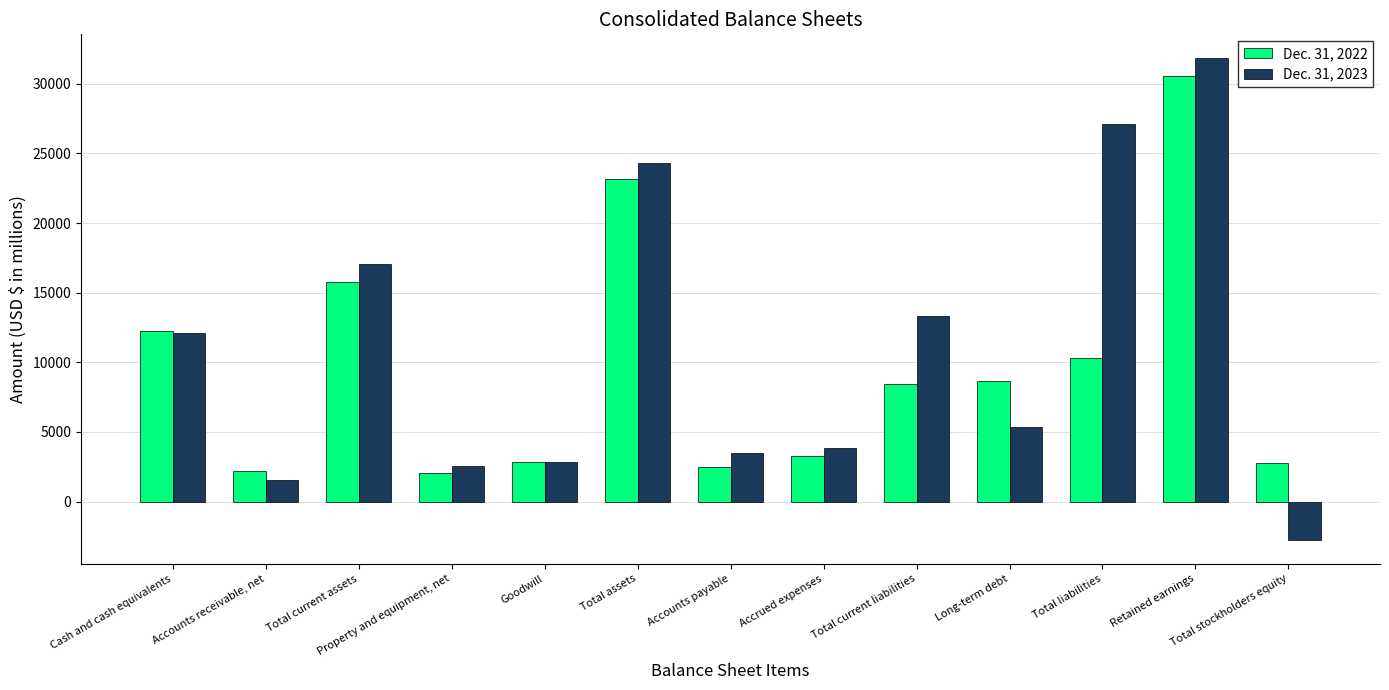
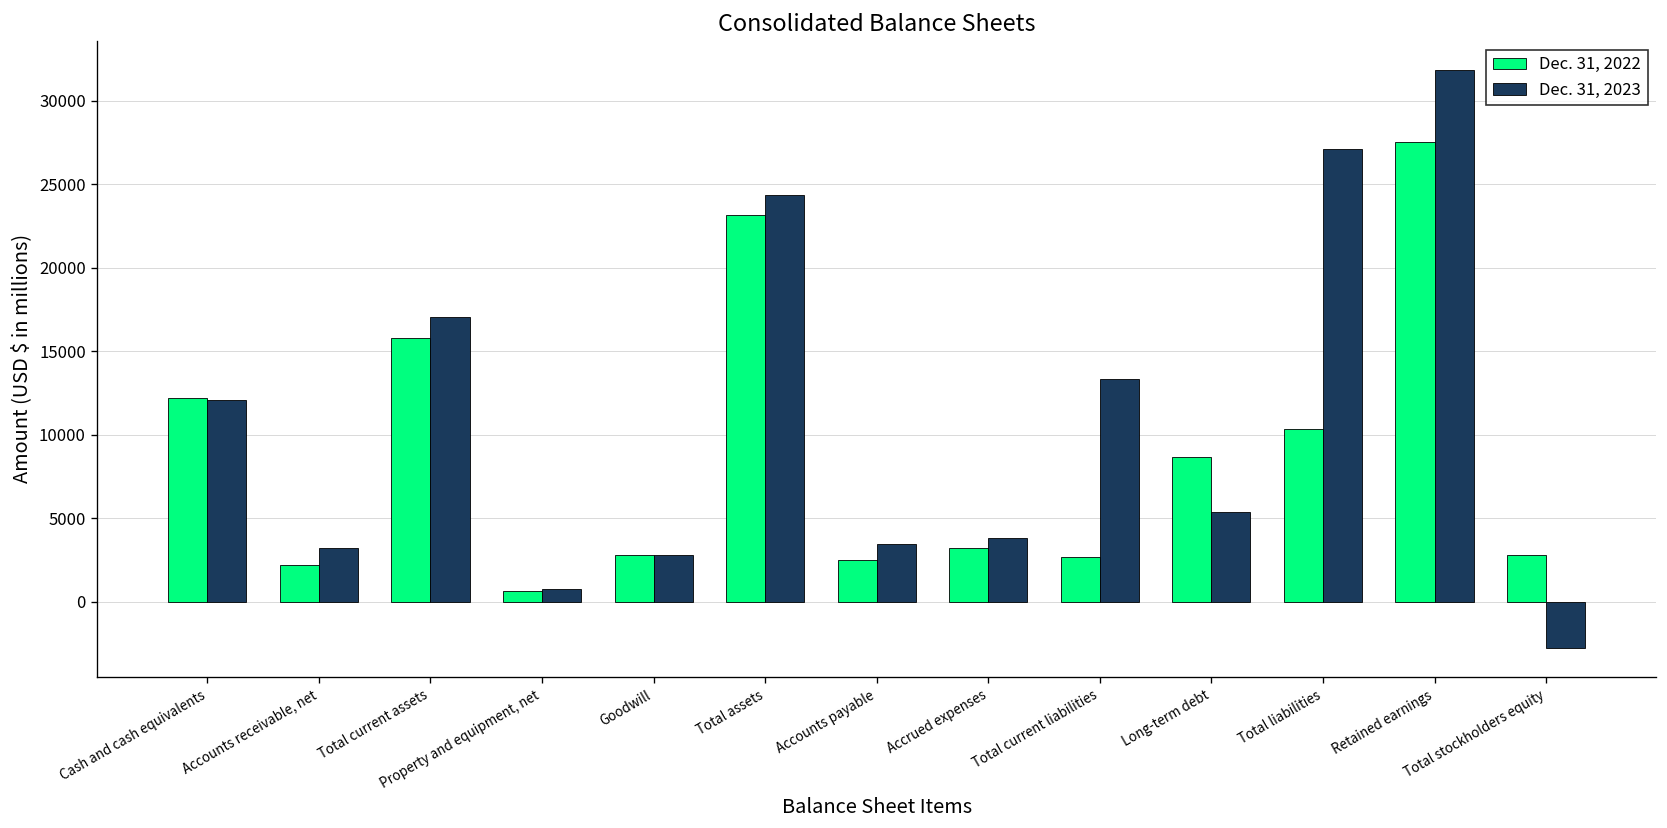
Dec. 31, 2023, Accounts receivable, net: 1600 -> 3300
Dec. 31, 2022, Property and equipment, net: 2000 -> 700
Dec. 31, 2023, Property and equipment, net: 2600 -> 800
Dec. 31, 2022, Total current liabilities: 8500 -> 2700
Dec. 31, 2022, Retained earnings: 30600 -> 27500
